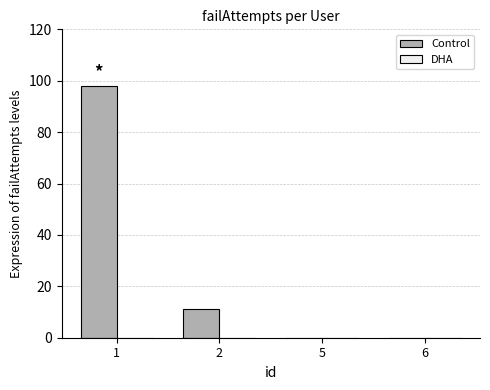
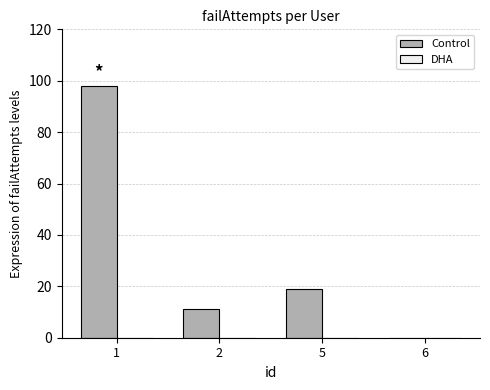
Control, 5: 0 -> 19
